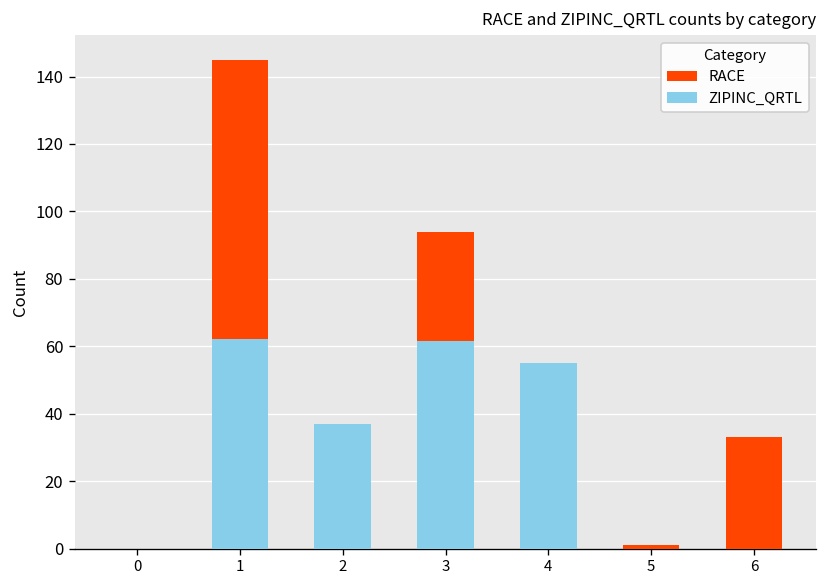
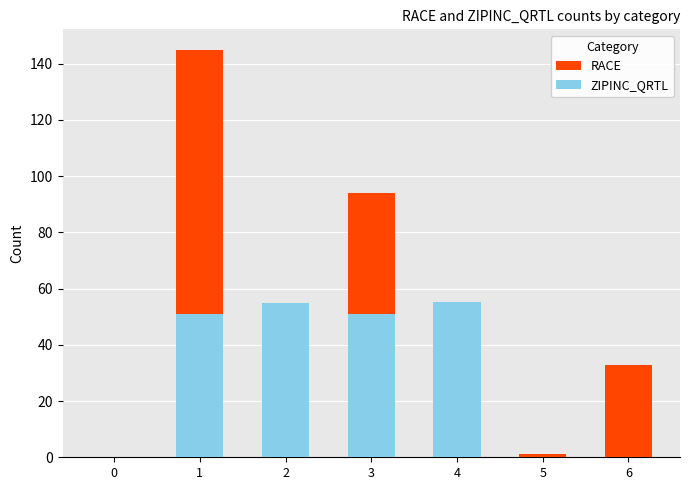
ZIPINC_QRTL, 1: 62 -> 51
ZIPINC_QRTL, 2: 37 -> 55
ZIPINC_QRTL, 3: 62 -> 51
